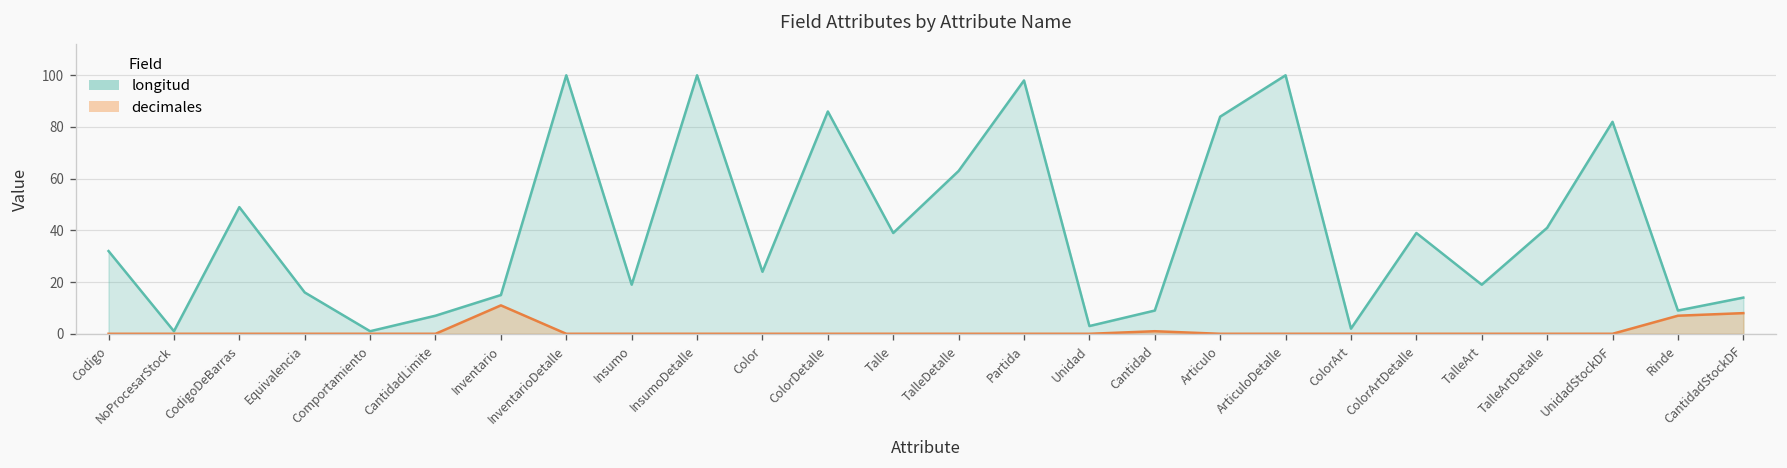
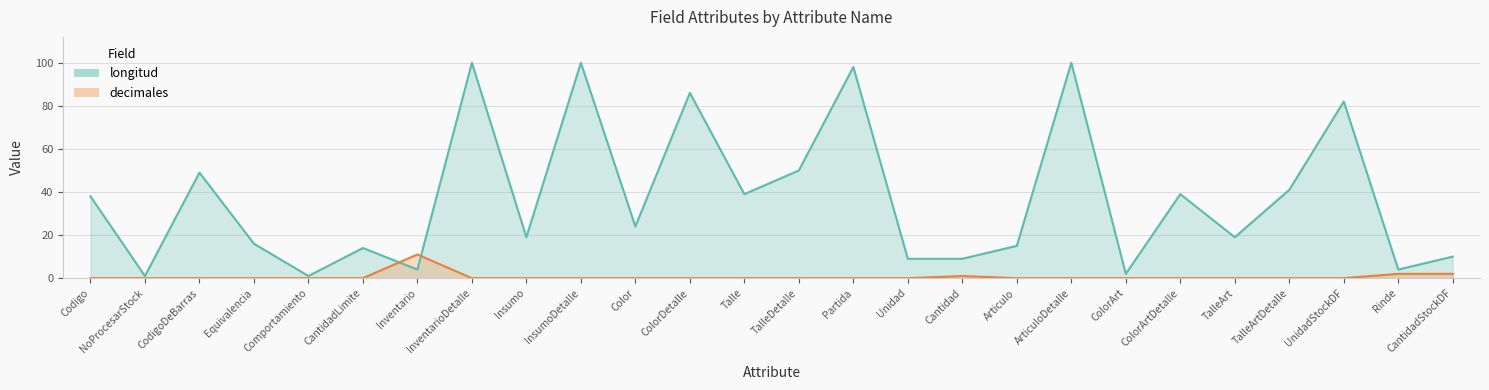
longitud, Codigo: 32 -> 38
longitud, CantidadLimite: 7 -> 14
longitud, Inventario: 15 -> 4
longitud, TalleDetalle: 63 -> 50
longitud, Unidad: 3 -> 9
longitud, Articulo: 84 -> 15
longitud, Rinde: 9 -> 4
decimales, Rinde: 7 -> 2
longitud, CantidadStockDF: 14 -> 10
decimales, CantidadStockDF: 8 -> 2
